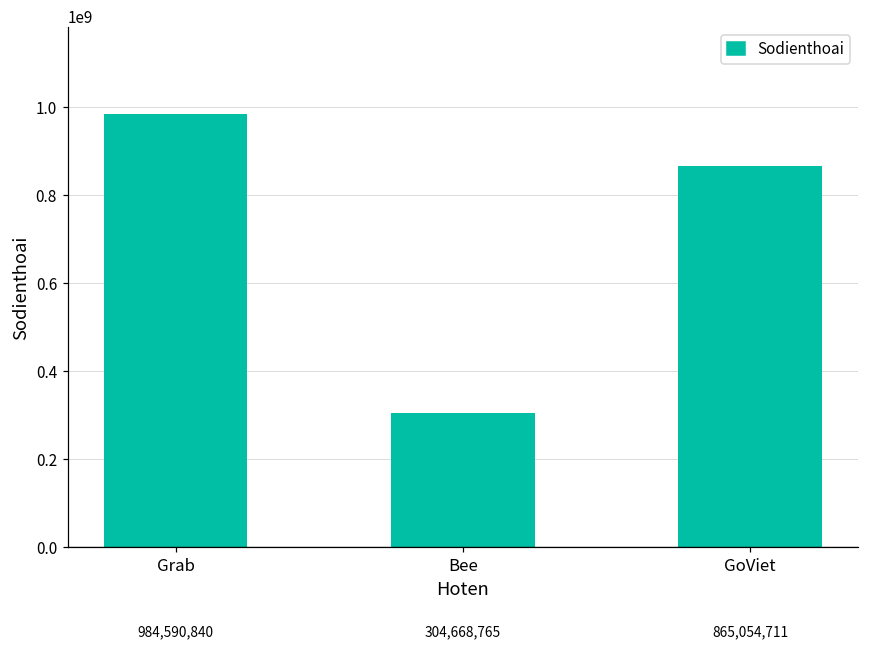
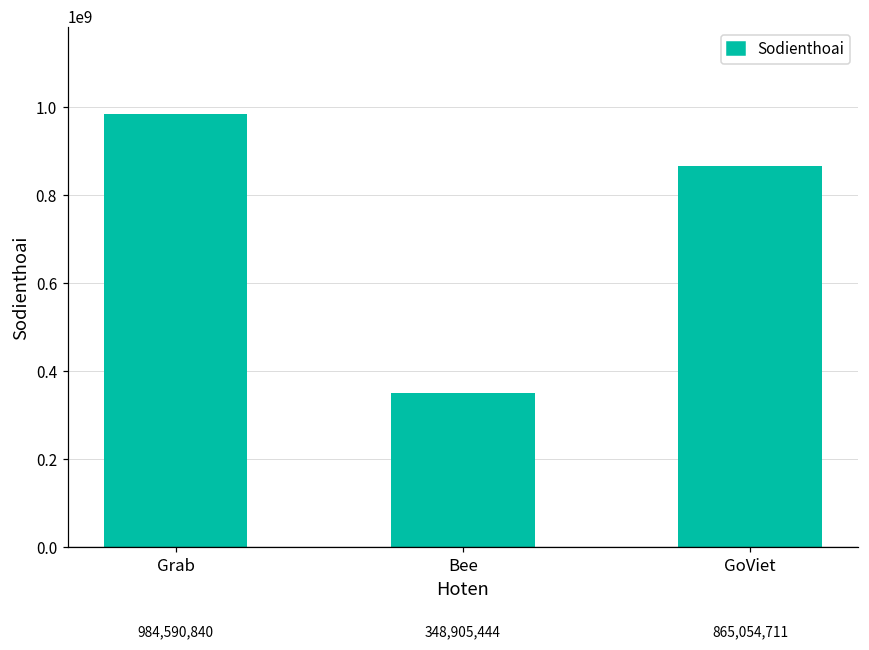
Bee: 304,668,765 -> 348,905,444
